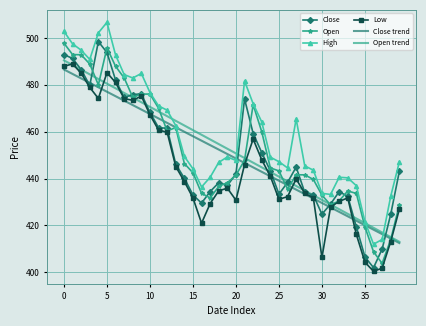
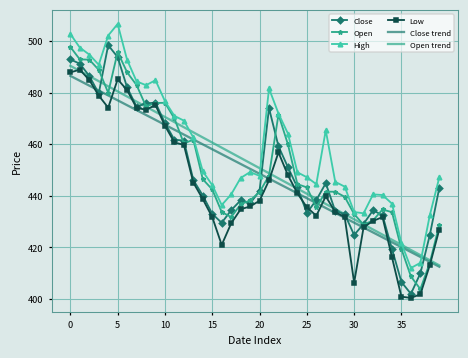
Low, 20: 431 -> 438
Low, 25: 431 -> 436
Low, 35: 404 -> 401
